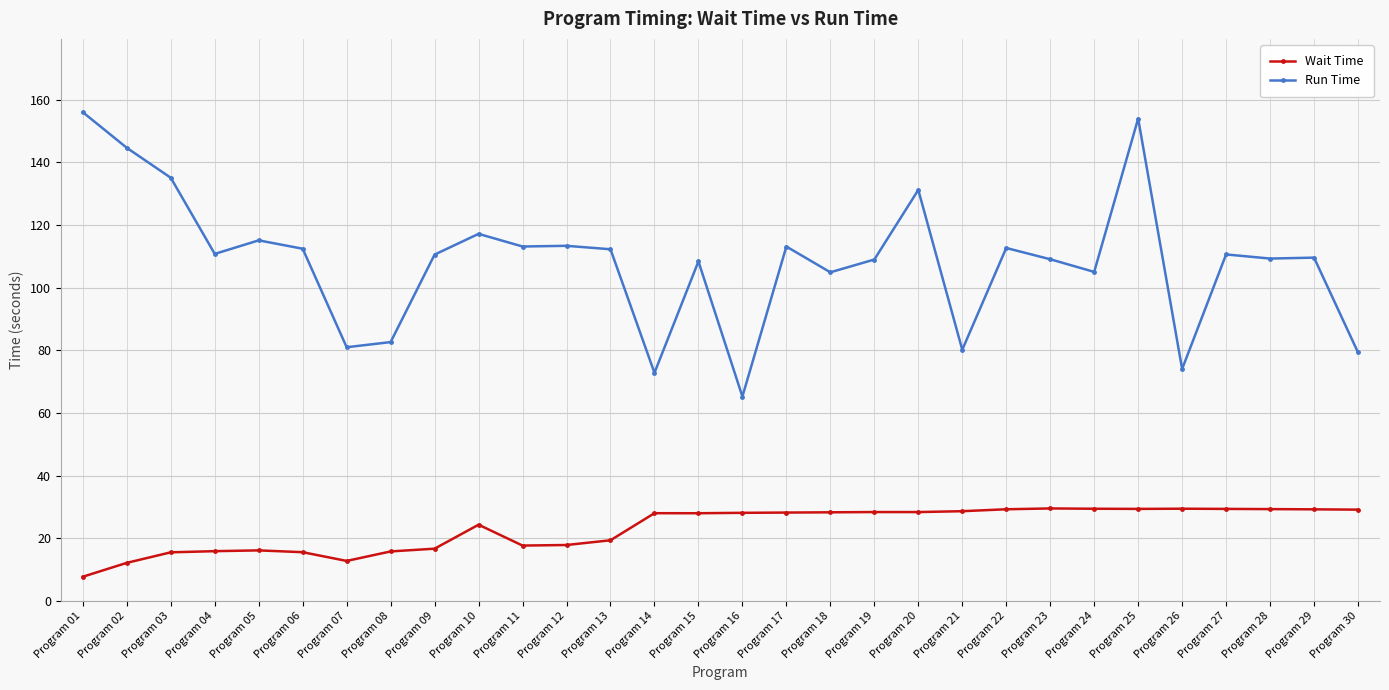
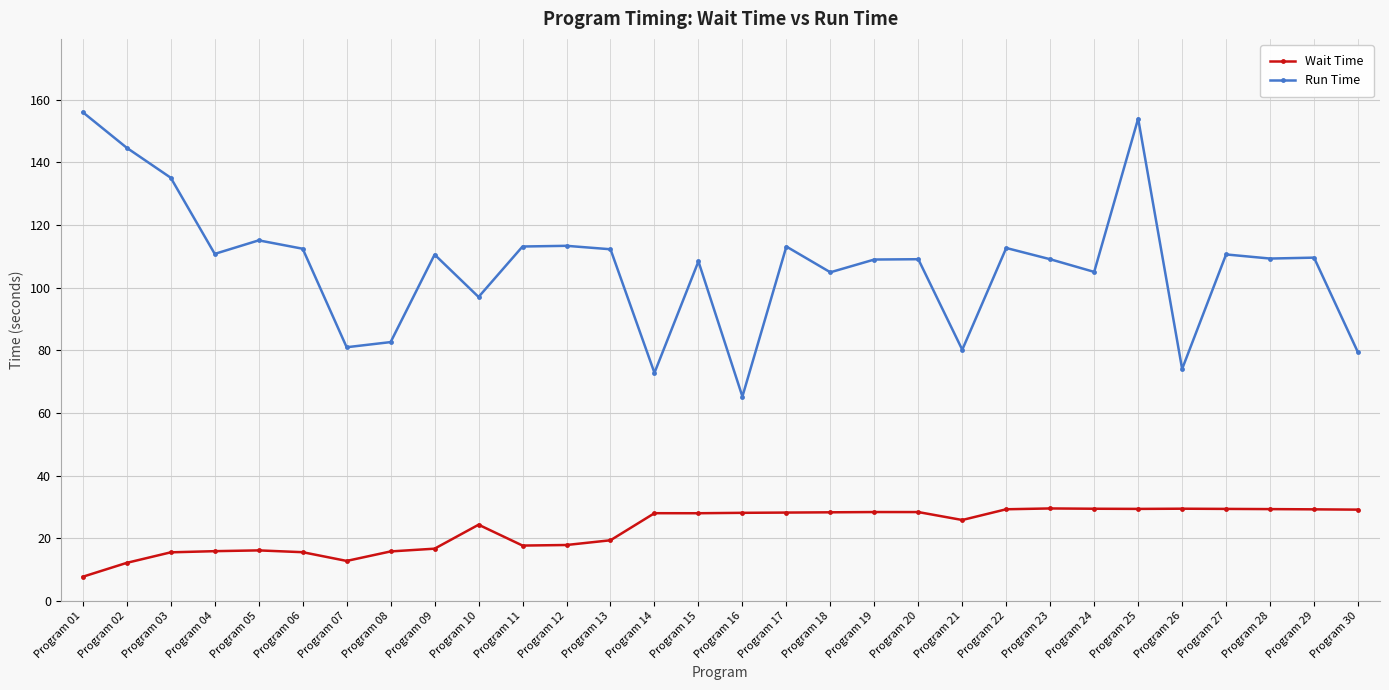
Run Time, Program 10: 117 -> 97
Run Time, Program 20: 131 -> 109
Wait Time, Program 21: 29 -> 26
